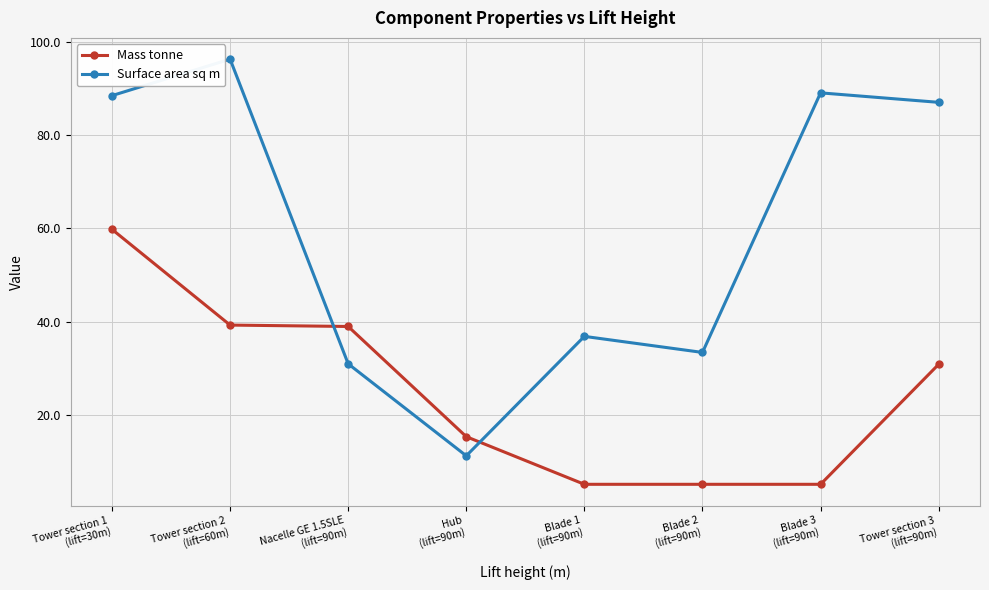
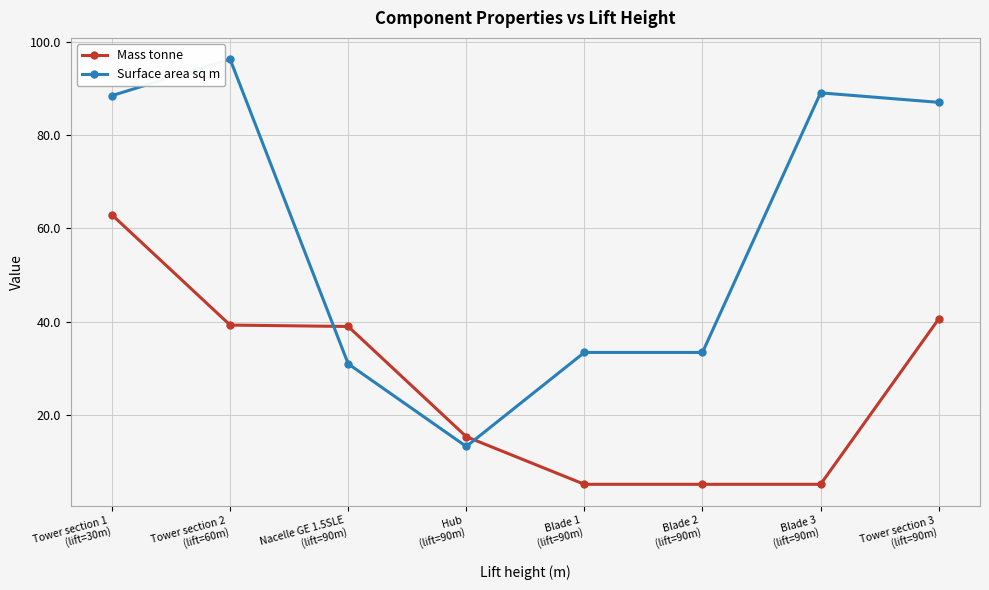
Mass tonne, Tower section 1 (lift=30m): 60 -> 63
Surface area sq m, Hub (lift=90m): 11 -> 13
Surface area sq m, Blade 1 (lift=90m): 37 -> 33
Mass tonne, Tower section 3 (lift=90m): 31 -> 41
